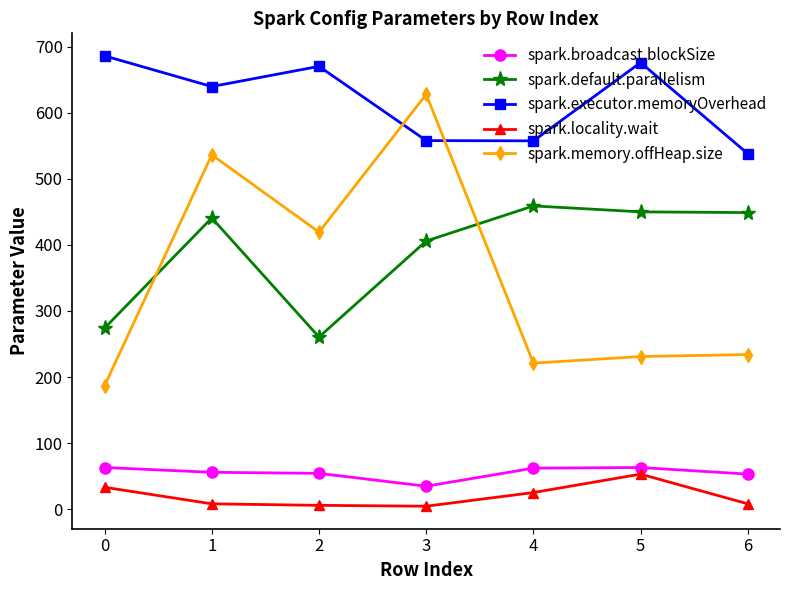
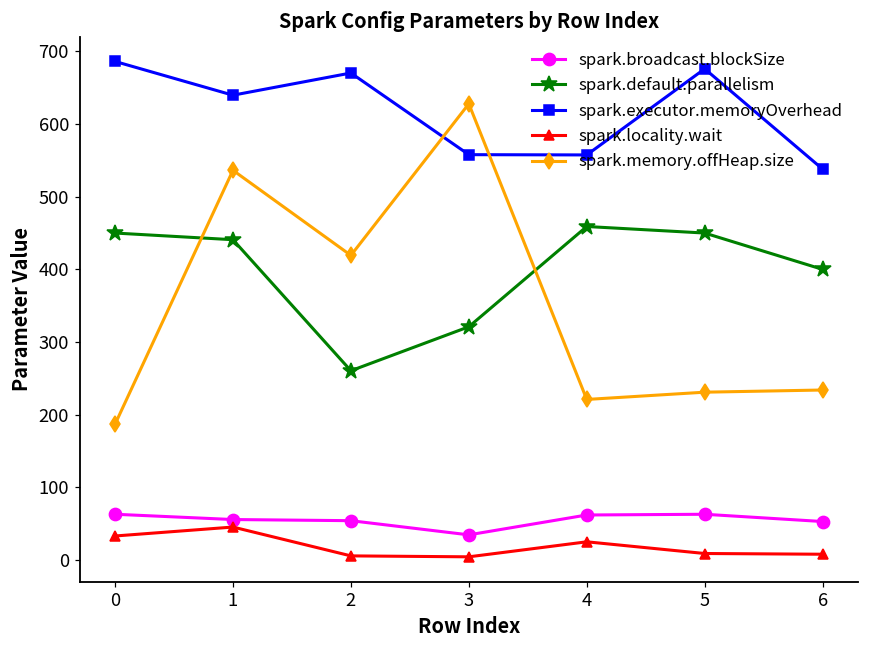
spark.default.parallelism, 0: 270 -> 450
spark.locality.wait, 1: 10 -> 50
spark.default.parallelism, 3: 410 -> 320
spark.locality.wait, 5: 50 -> 10
spark.default.parallelism, 6: 450 -> 400
